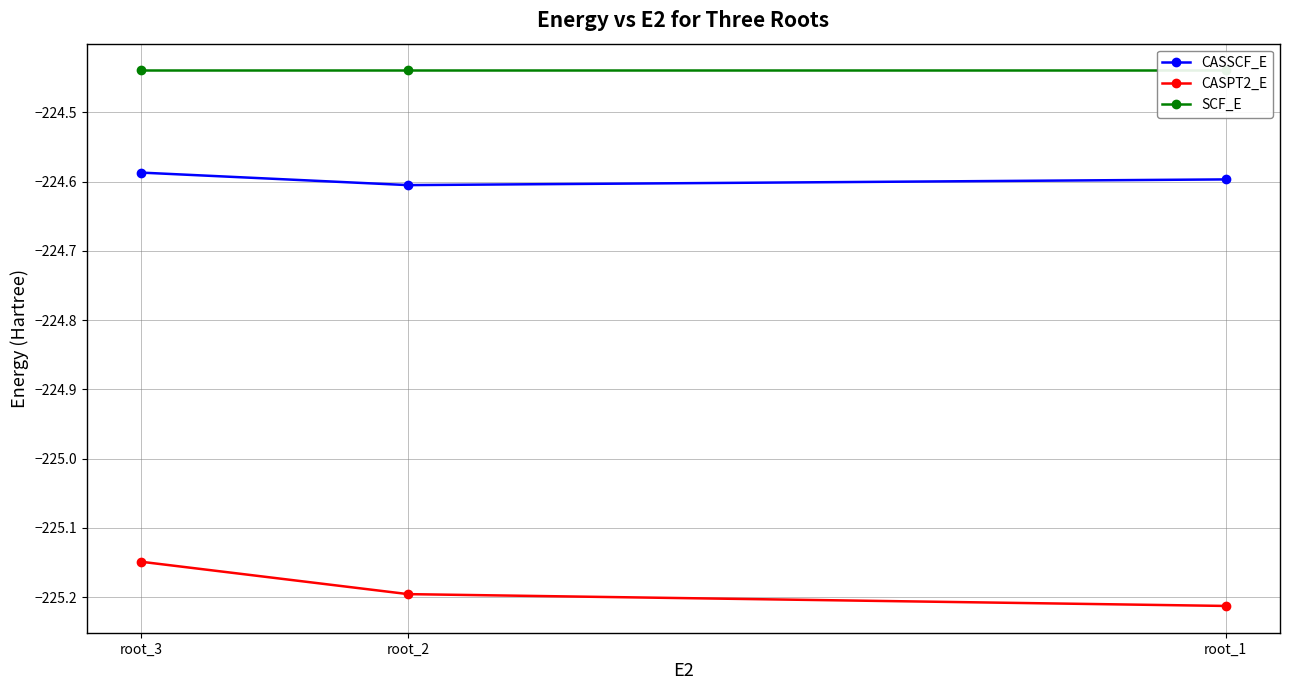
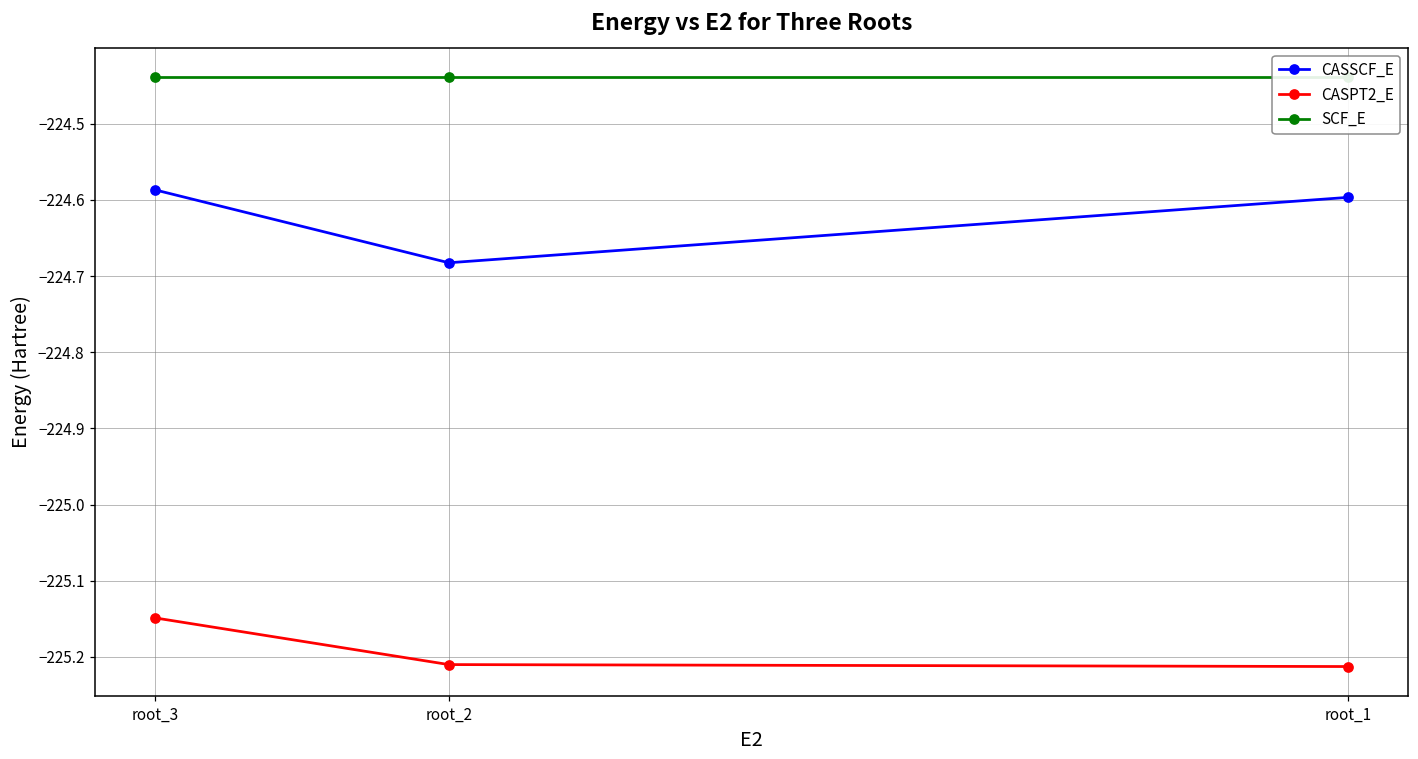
CASSCF_E, root_2: -224.60 -> -224.68
CASPT2_E, root_2: -225.20 -> -225.21
